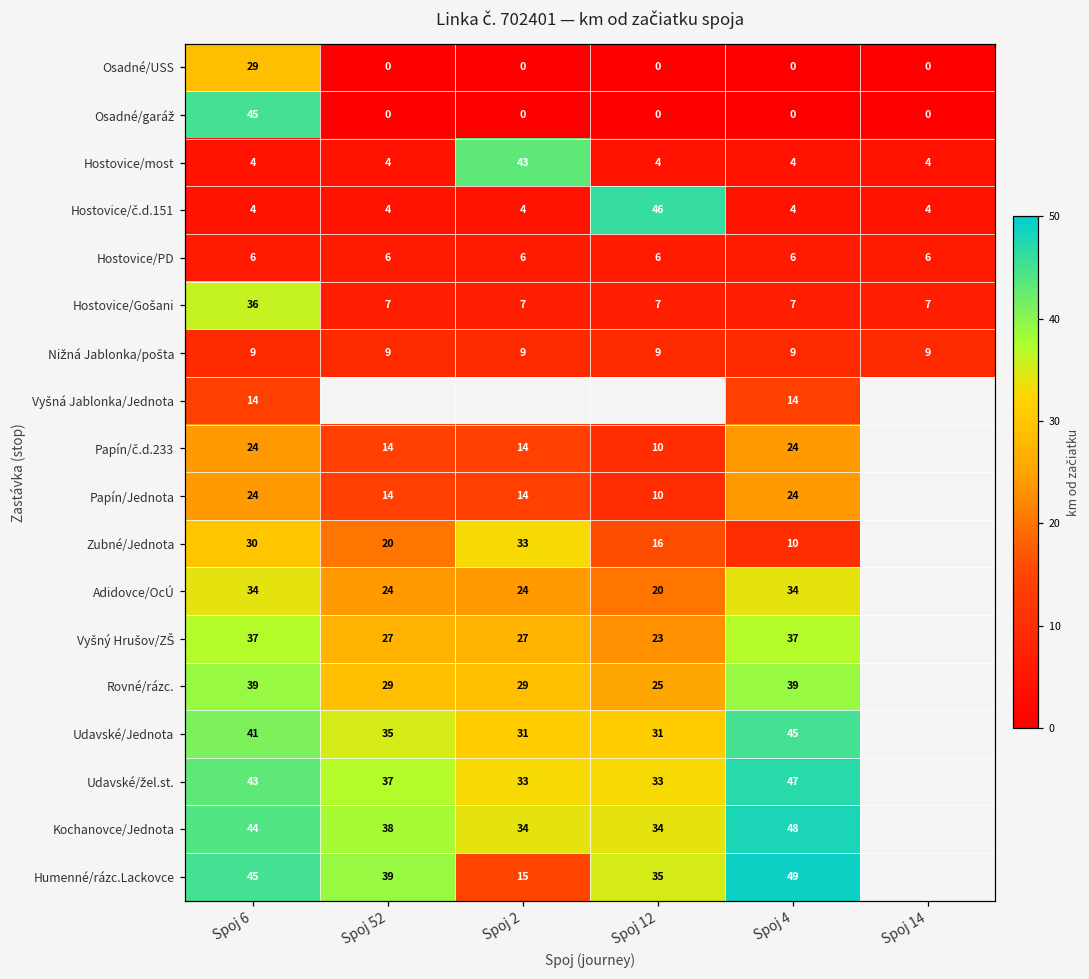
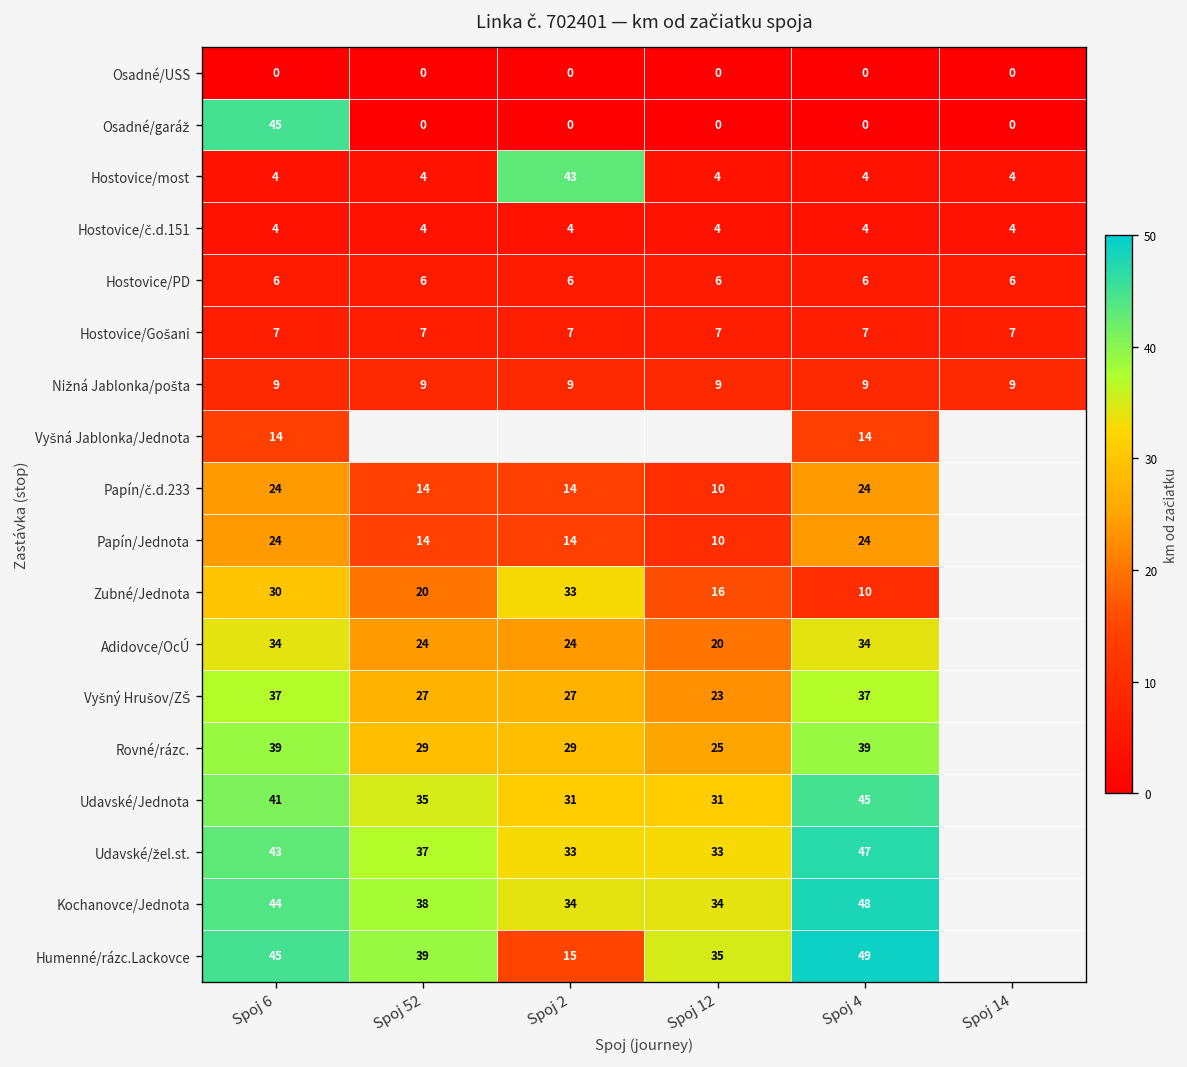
Osadné/USS, Spoj 6: 29 -> 0
Hostovice/č.d.151, Spoj 12: 46 -> 4
Hostovice/Gošani, Spoj 6: 36 -> 7
